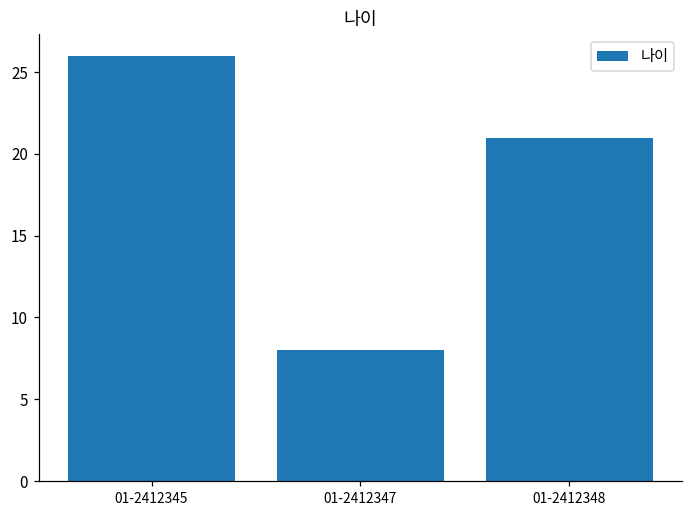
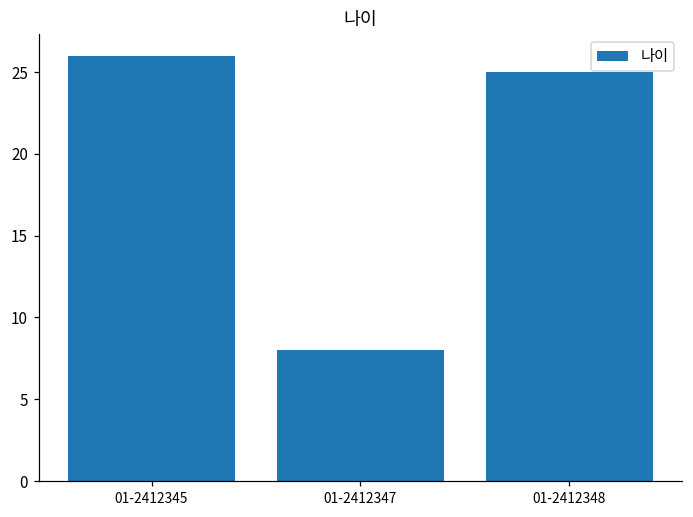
01-2412348: 21 -> 25
